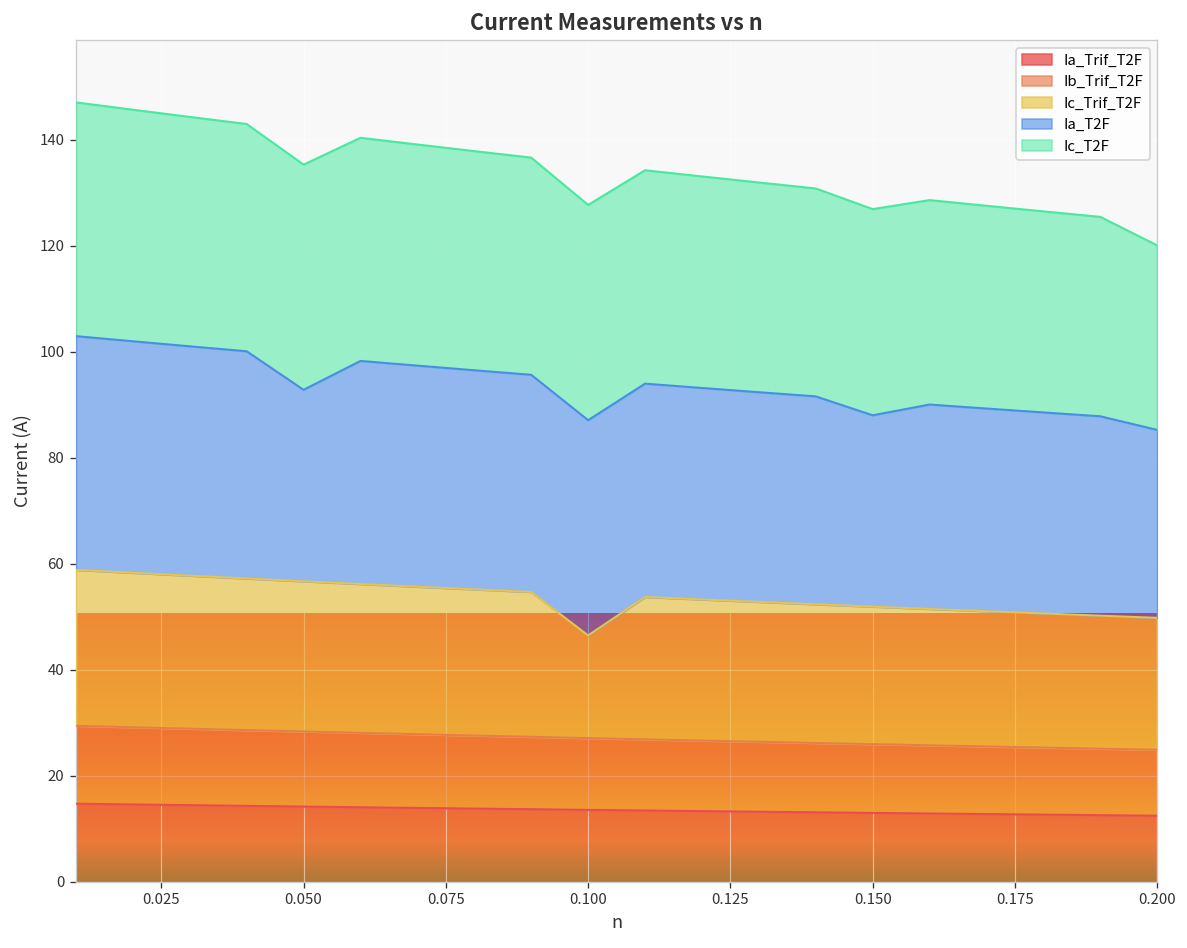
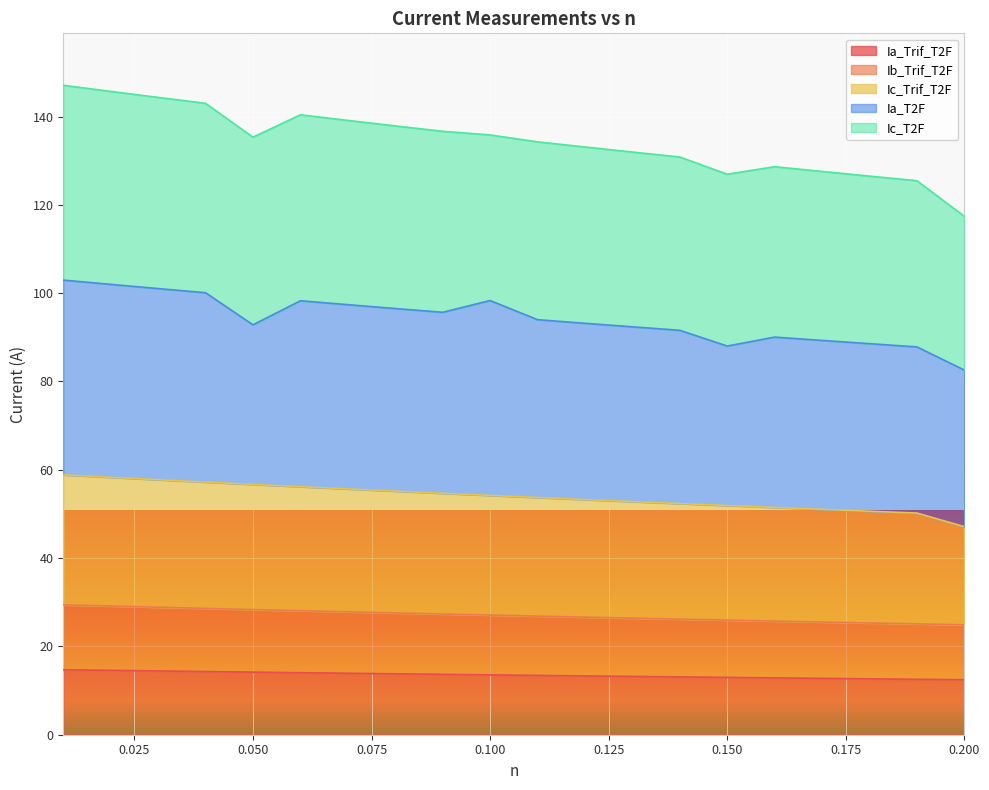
Ic_Trif_T2F, 0.100: 19 -> 27
Ia_T2F, 0.100: 41 -> 44
Ic_T2F, 0.100: 41 -> 38
Ic_Trif_T2F, 0.200: 25 -> 22
